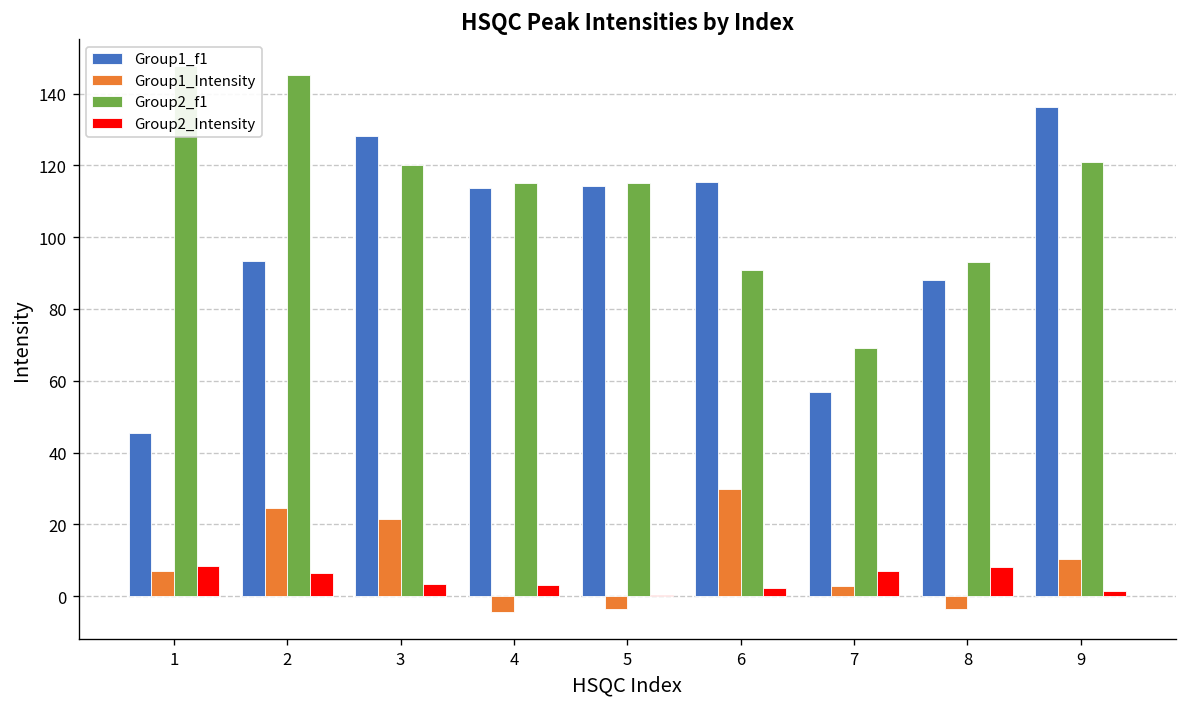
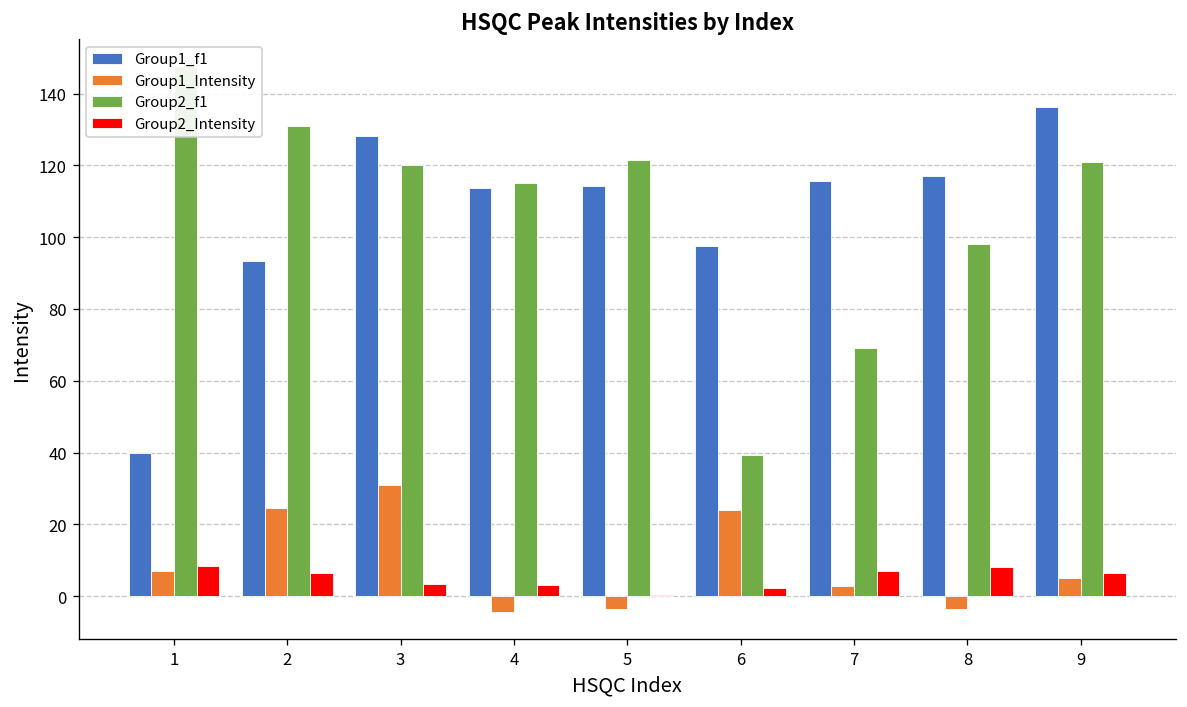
Group1_f1, 1: 45 -> 40
Group2_f1, 2: 145 -> 131
Group1_Intensity, 3: 22 -> 31
Group2_f1, 5: 115 -> 122
Group1_f1, 6: 115 -> 98
Group1_Intensity, 6: 30 -> 24
Group2_f1, 6: 91 -> 39
Group1_f1, 7: 57 -> 116
Group1_f1, 8: 88 -> 117
Group2_f1, 8: 93 -> 98
Group1_Intensity, 9: 10 -> 5
Group2_Intensity, 9: 2 -> 7
